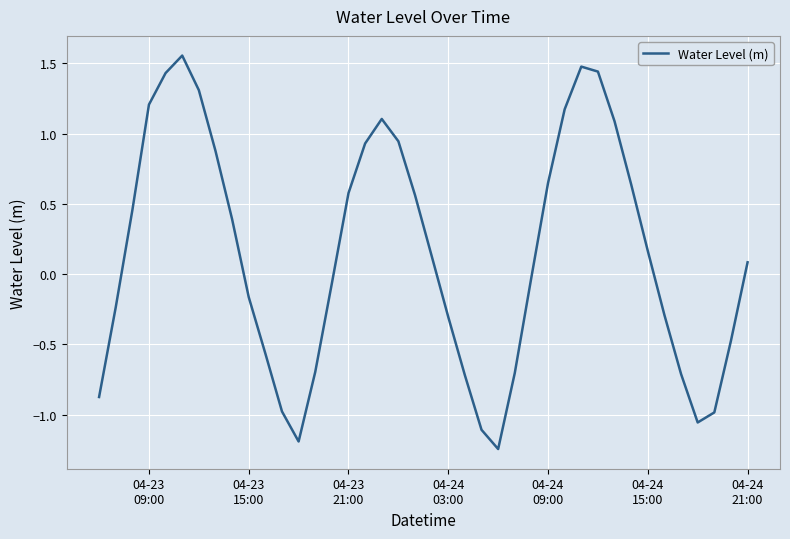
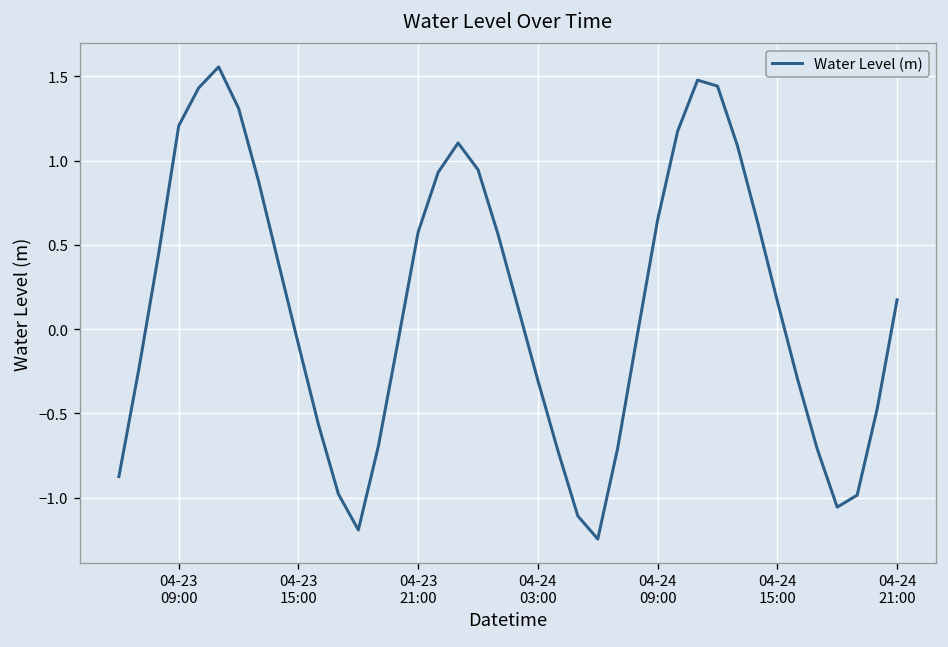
04-23 15:00: -0.16 -> -0.09
04-24 21:00: 0.08 -> 0.17
